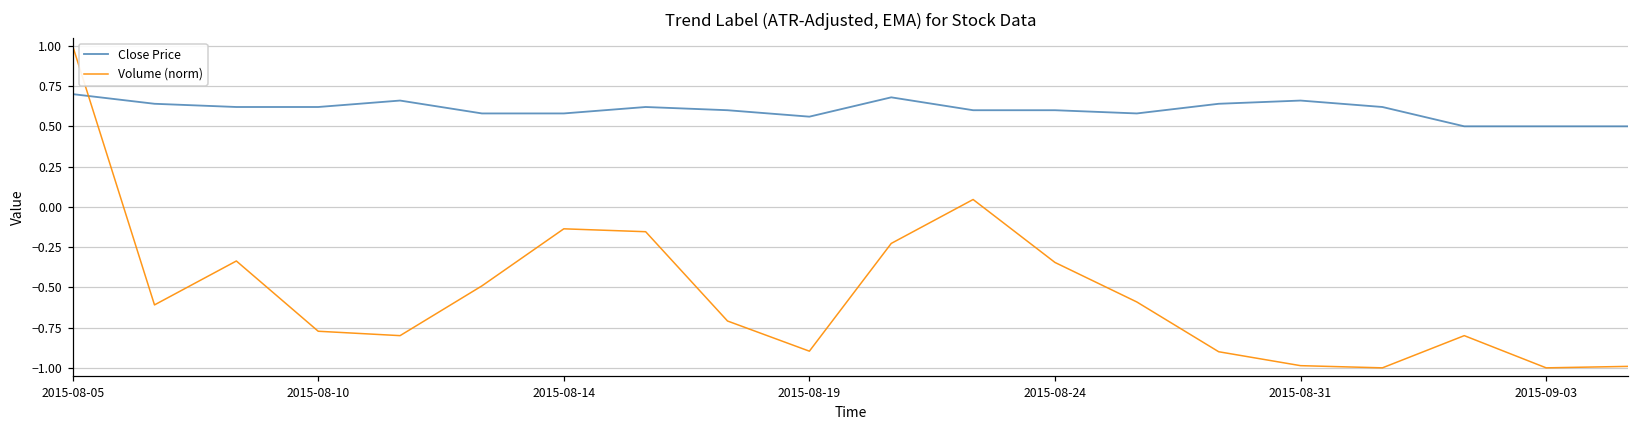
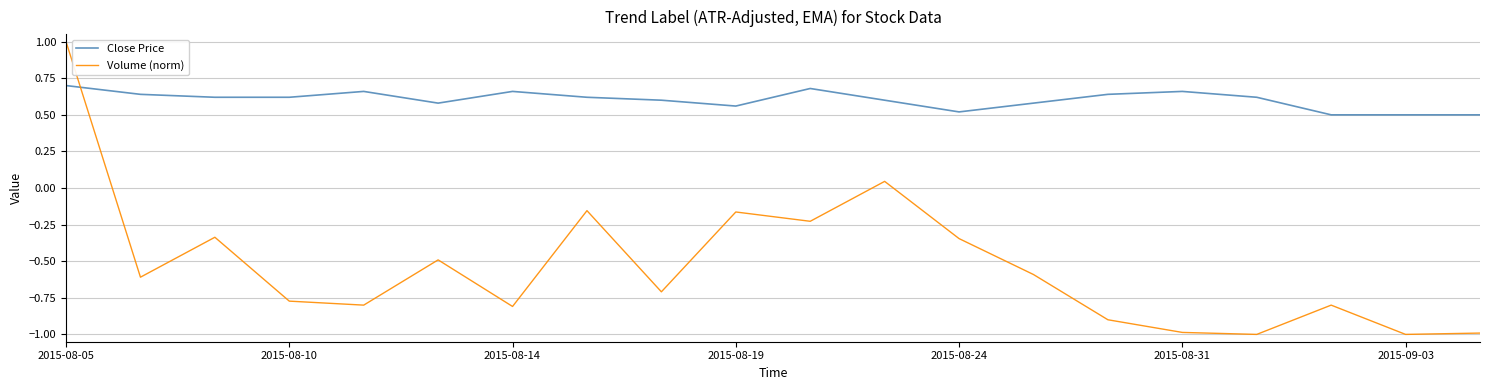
Close Price, 2015-08-14: 0.58 -> 0.66
Volume (norm), 2015-08-14: -0.14 -> -0.81
Volume (norm), 2015-08-19: -0.90 -> -0.16
Close Price, 2015-08-24: 0.60 -> 0.52
